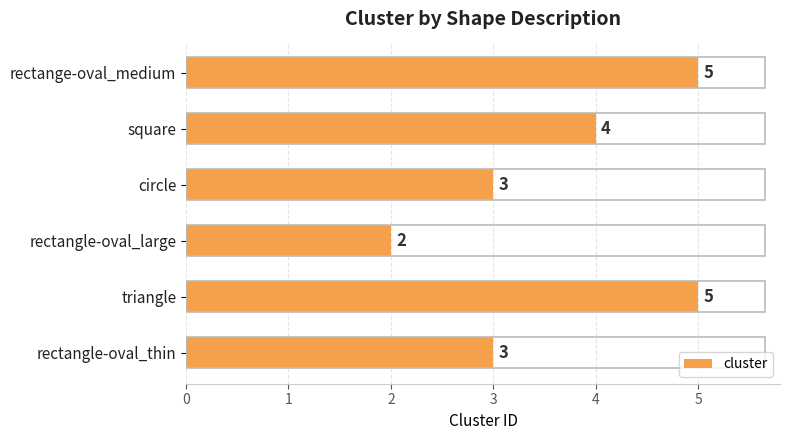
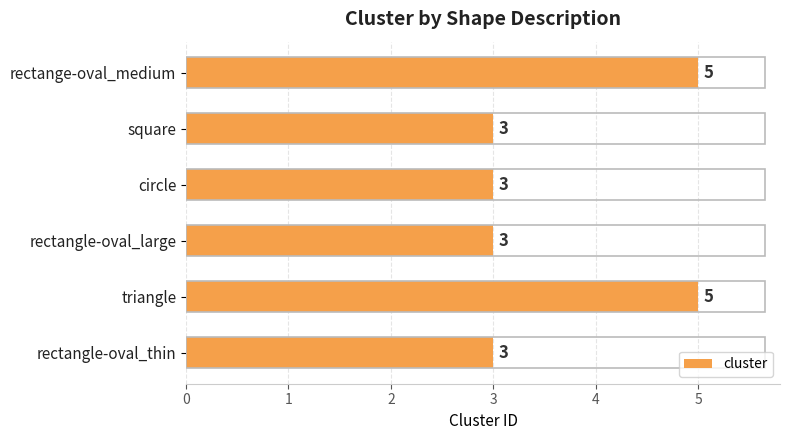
square: 4 -> 3
rectangle-oval_large: 2 -> 3
